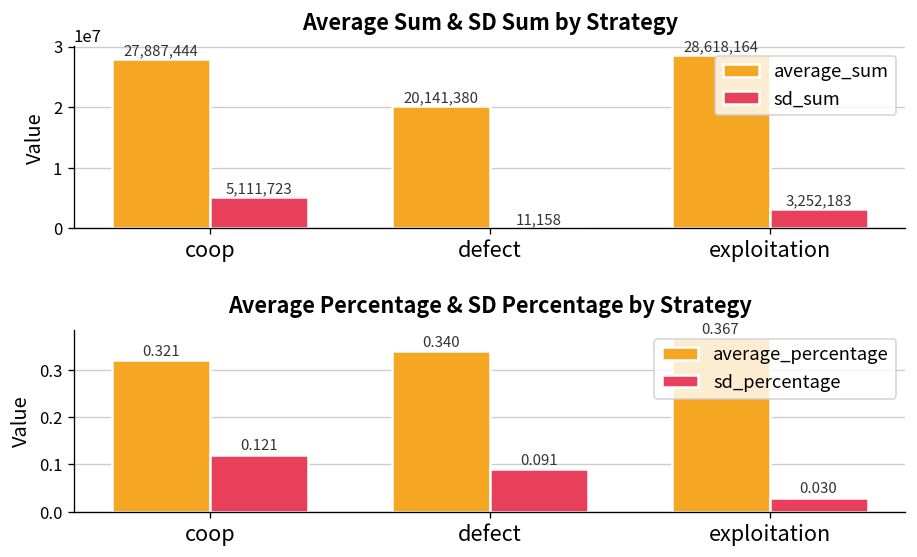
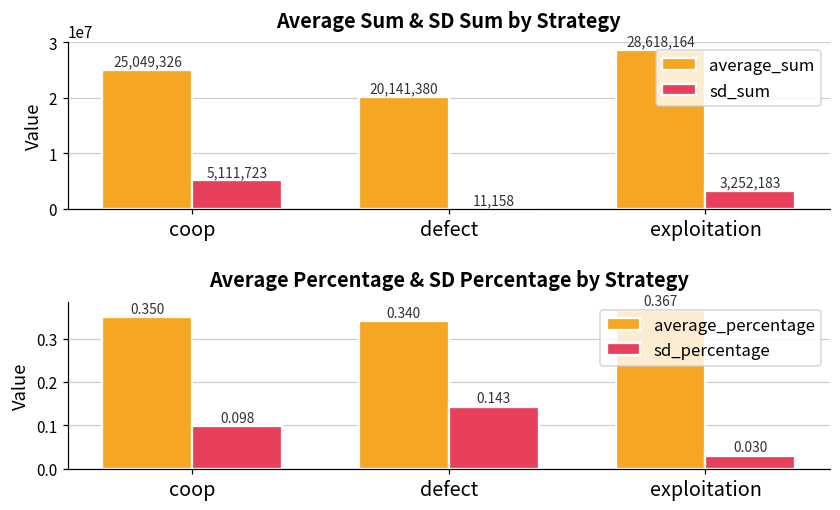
Average Sum & SD Sum by Strategy, average_sum, coop: 27,887,444 -> 25,049,326
Average Percentage & SD Percentage by Strategy, average_percentage, coop: 0.321 -> 0.350
Average Percentage & SD Percentage by Strategy, sd_percentage, coop: 0.121 -> 0.098
Average Percentage & SD Percentage by Strategy, sd_percentage, defect: 0.091 -> 0.143
